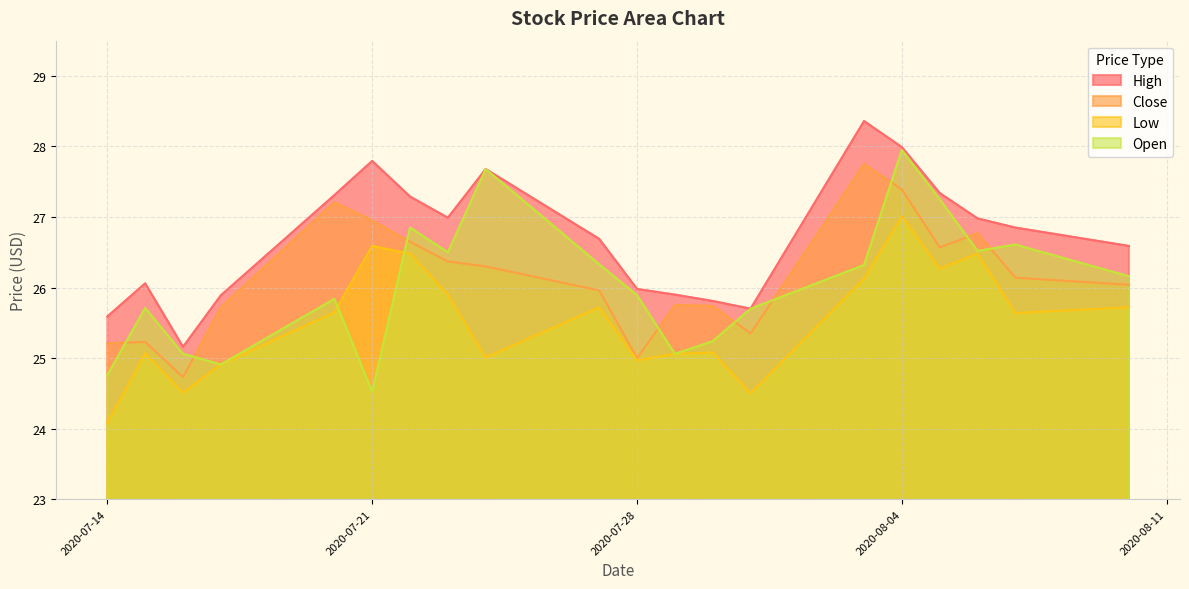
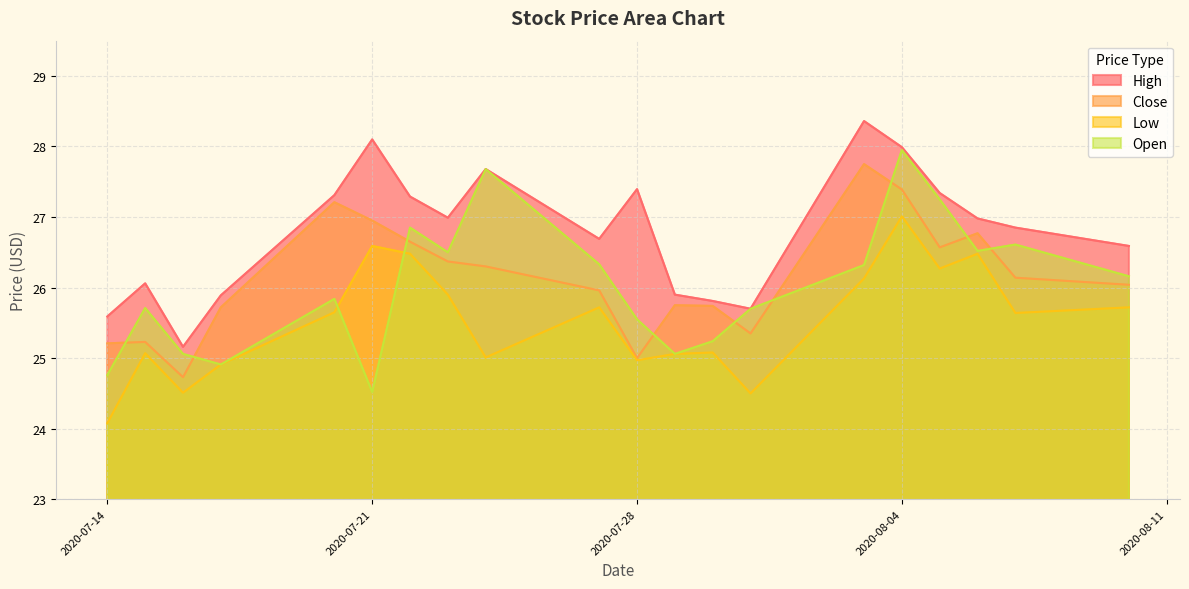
High, 2020-07-21: 27.8 -> 28.1
High, 2020-07-28: 26.0 -> 27.4
Open, 2020-07-28: 25.9 -> 25.5
